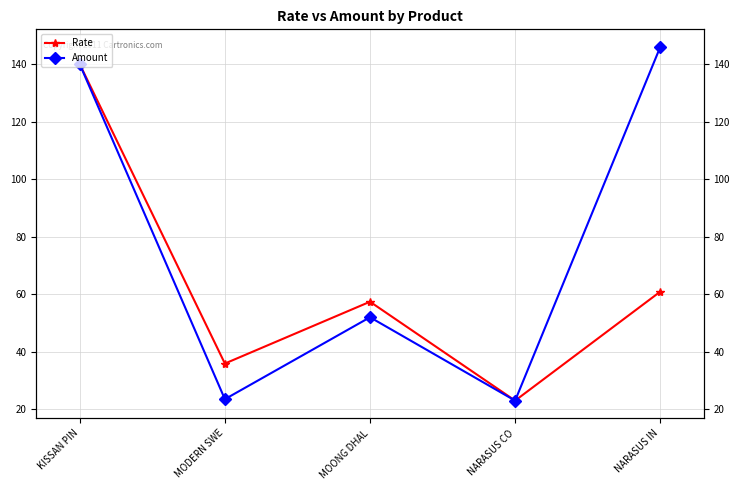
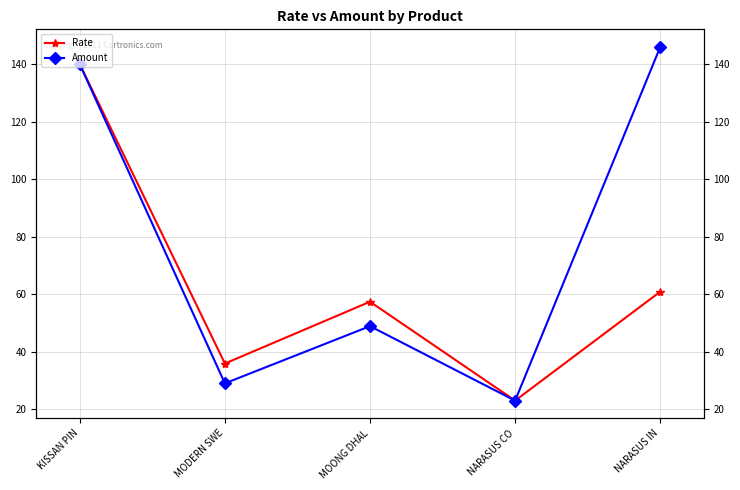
Amount, MODERN SWE: 24 -> 29
Amount, MOONG DHAL: 52 -> 49
